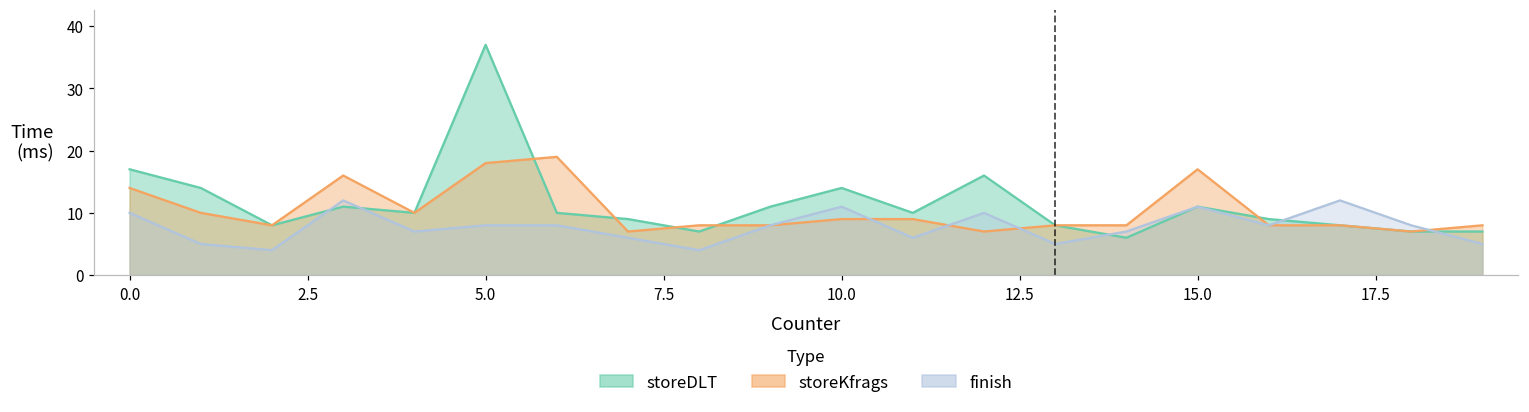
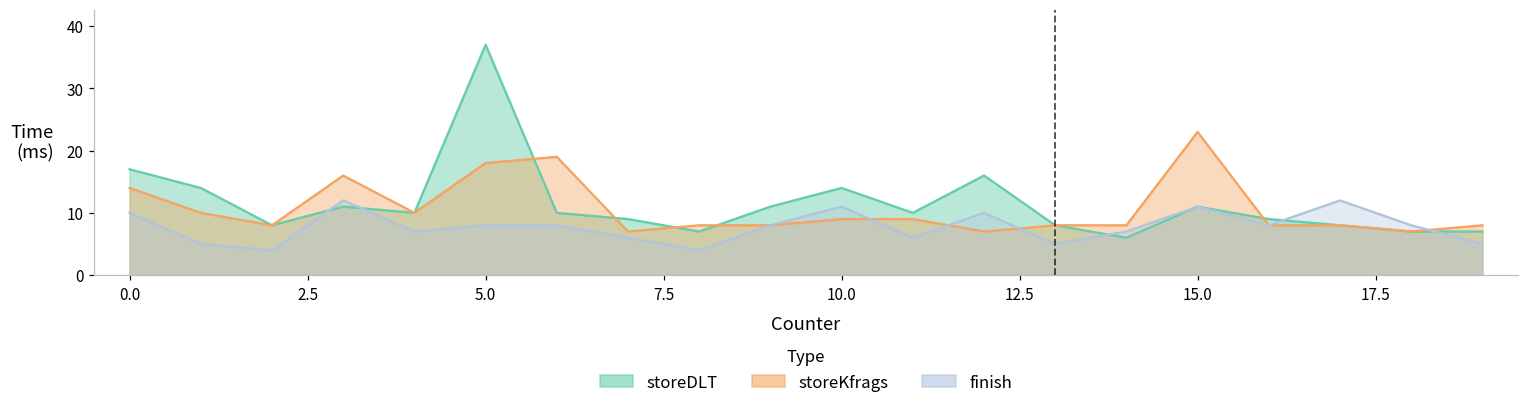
storeKfrags, 15.0: 17 -> 23
